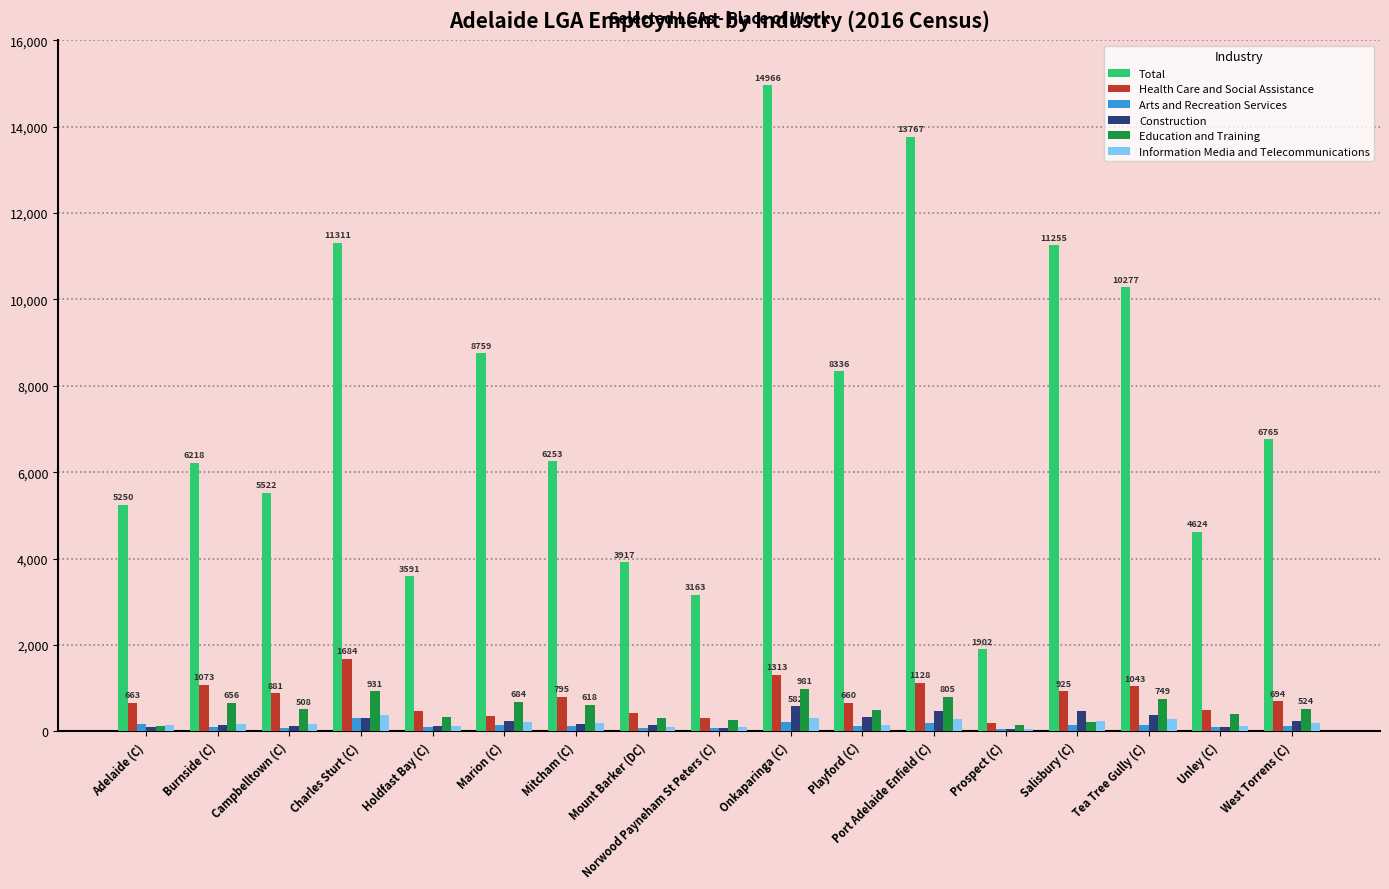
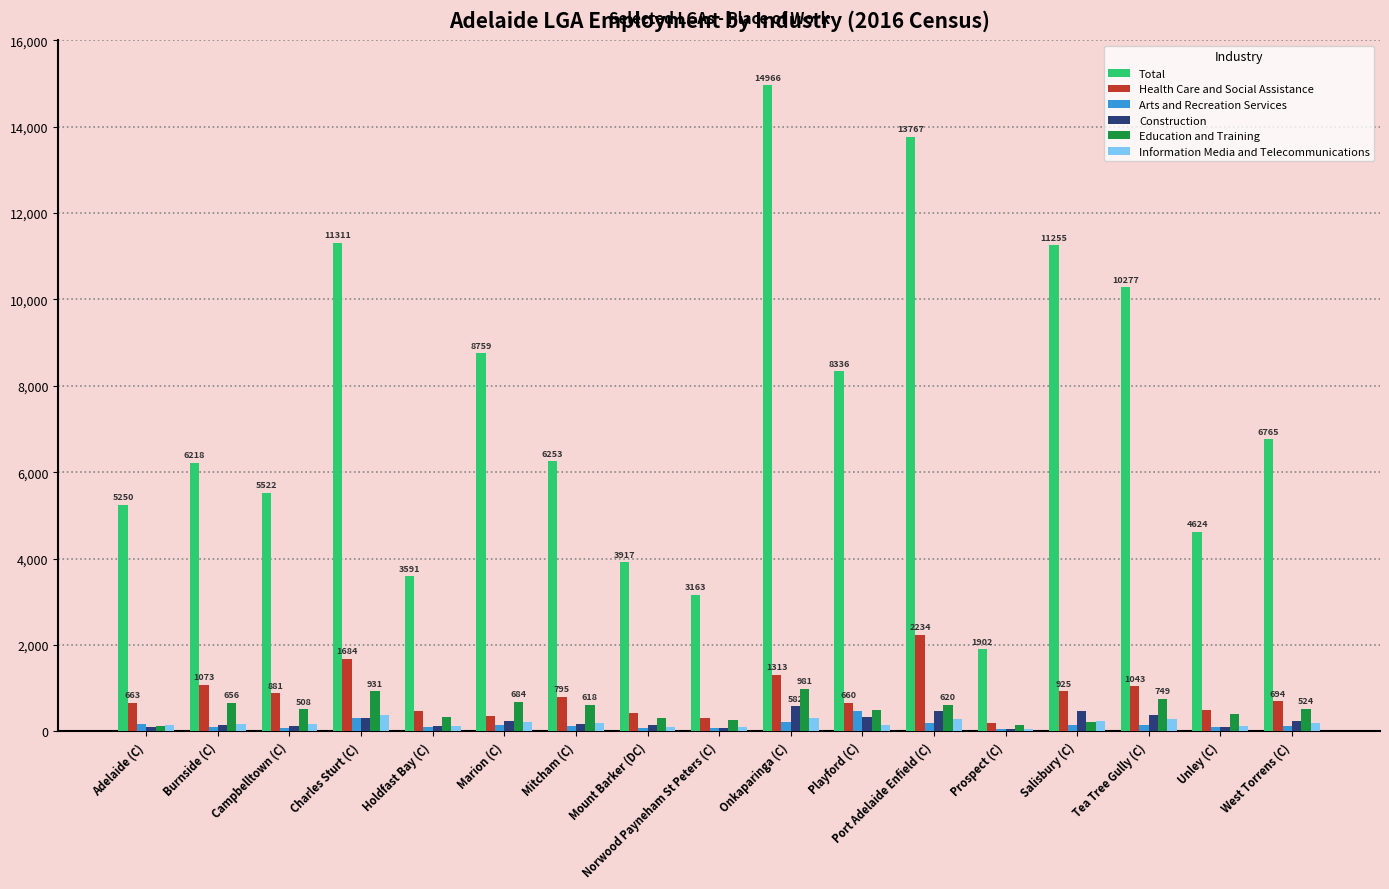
Arts and Recreation Services, Playford (C): 100 -> 500
Health Care and Social Assistance, Port Adelaide Enfield (C): 1128 -> 2234
Education and Training, Port Adelaide Enfield (C): 805 -> 620
